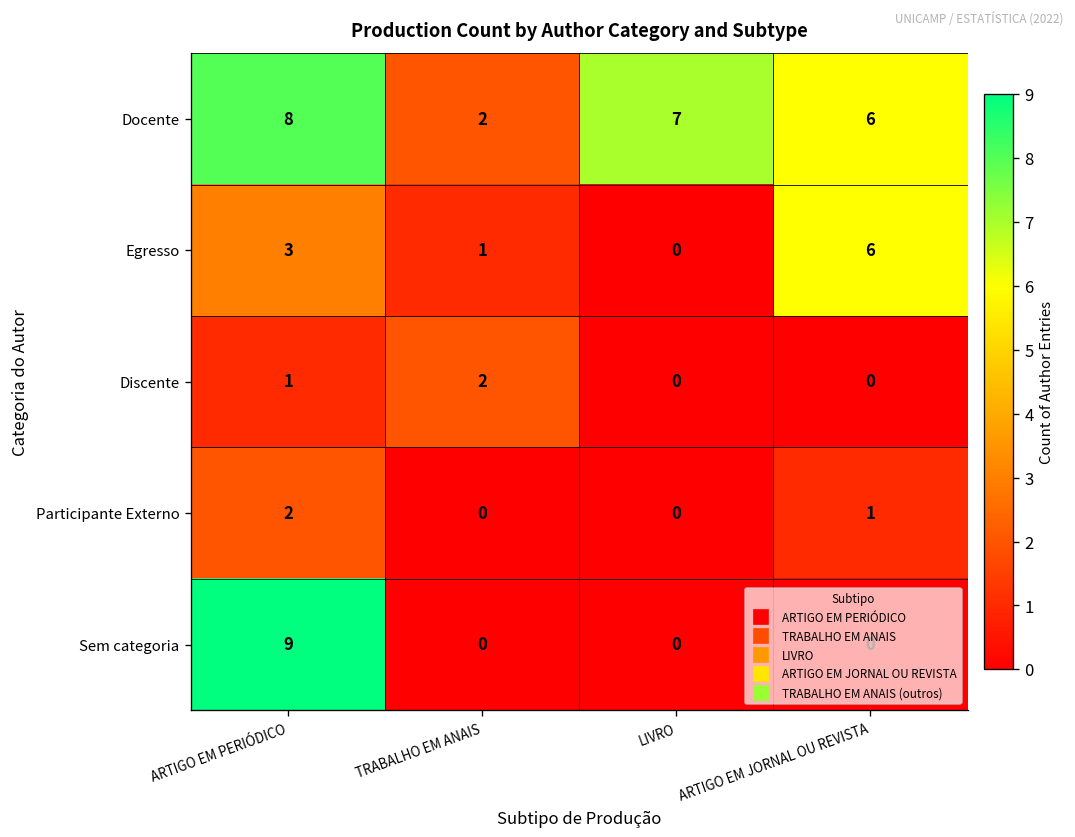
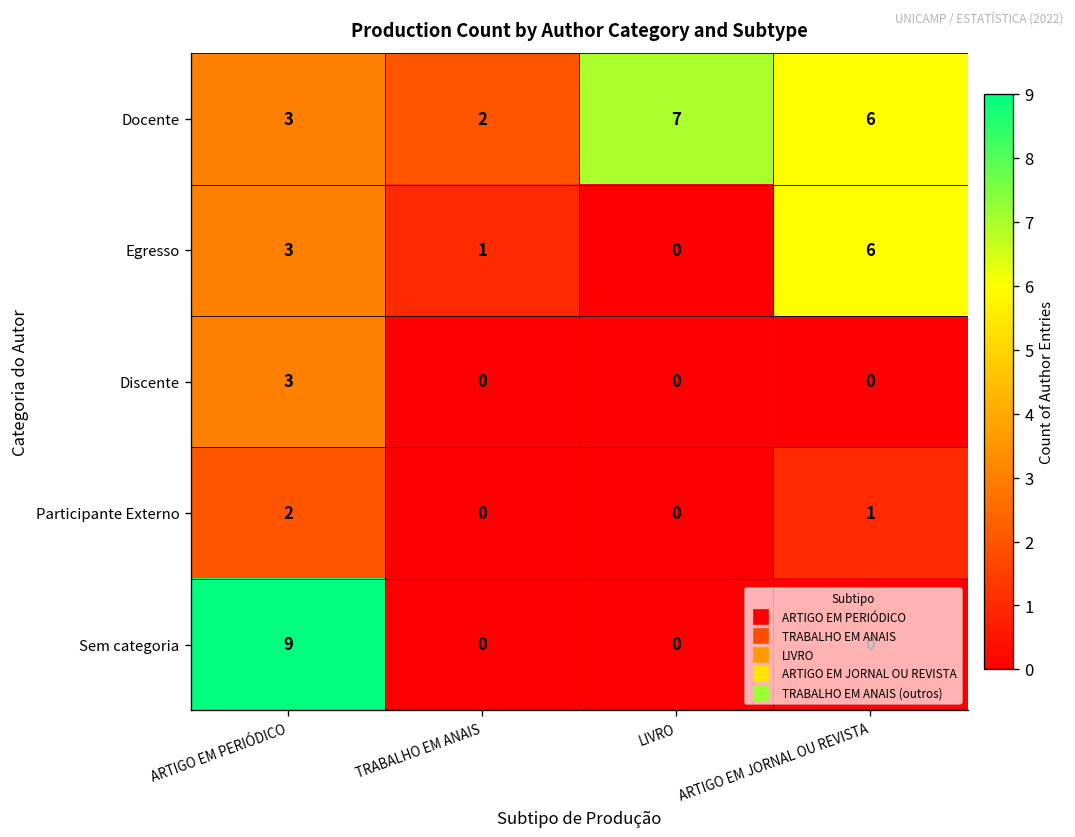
Docente, ARTIGO EM PERIÓDICO: 8 -> 3
Discente, ARTIGO EM PERIÓDICO: 1 -> 3
Discente, TRABALHO EM ANAIS: 2 -> 0
